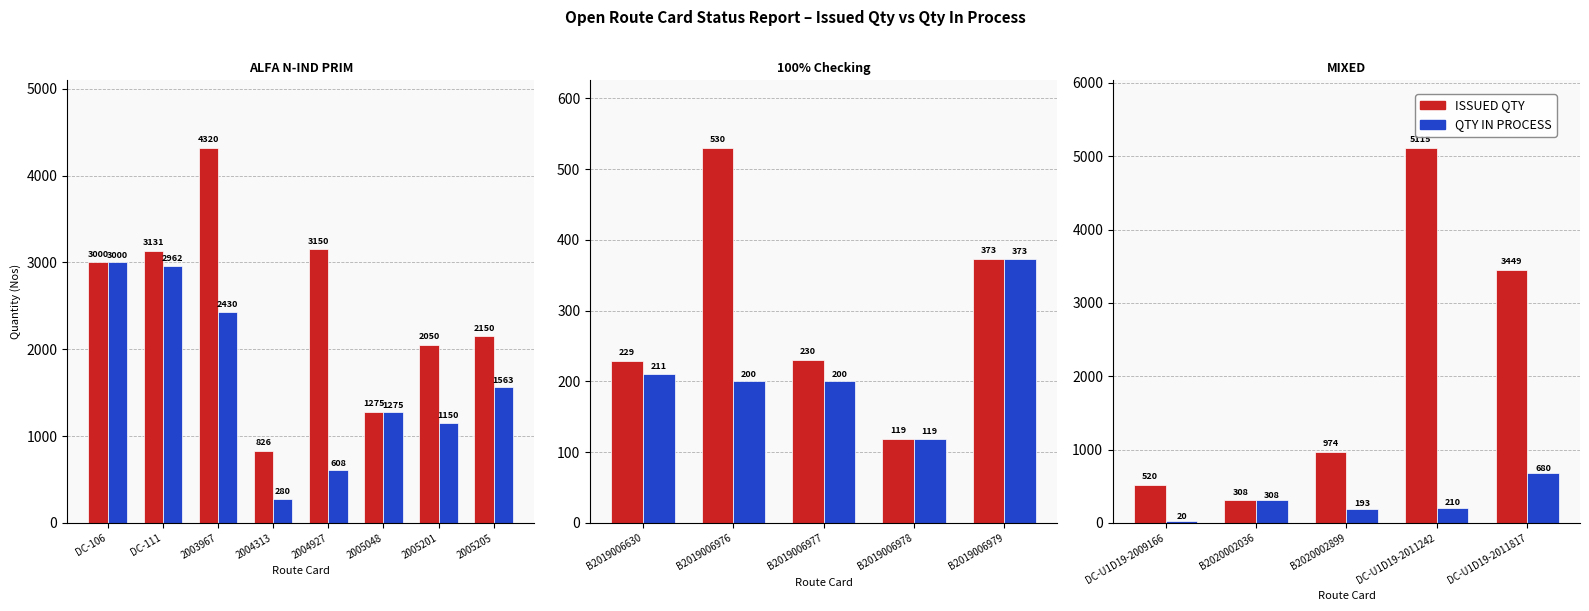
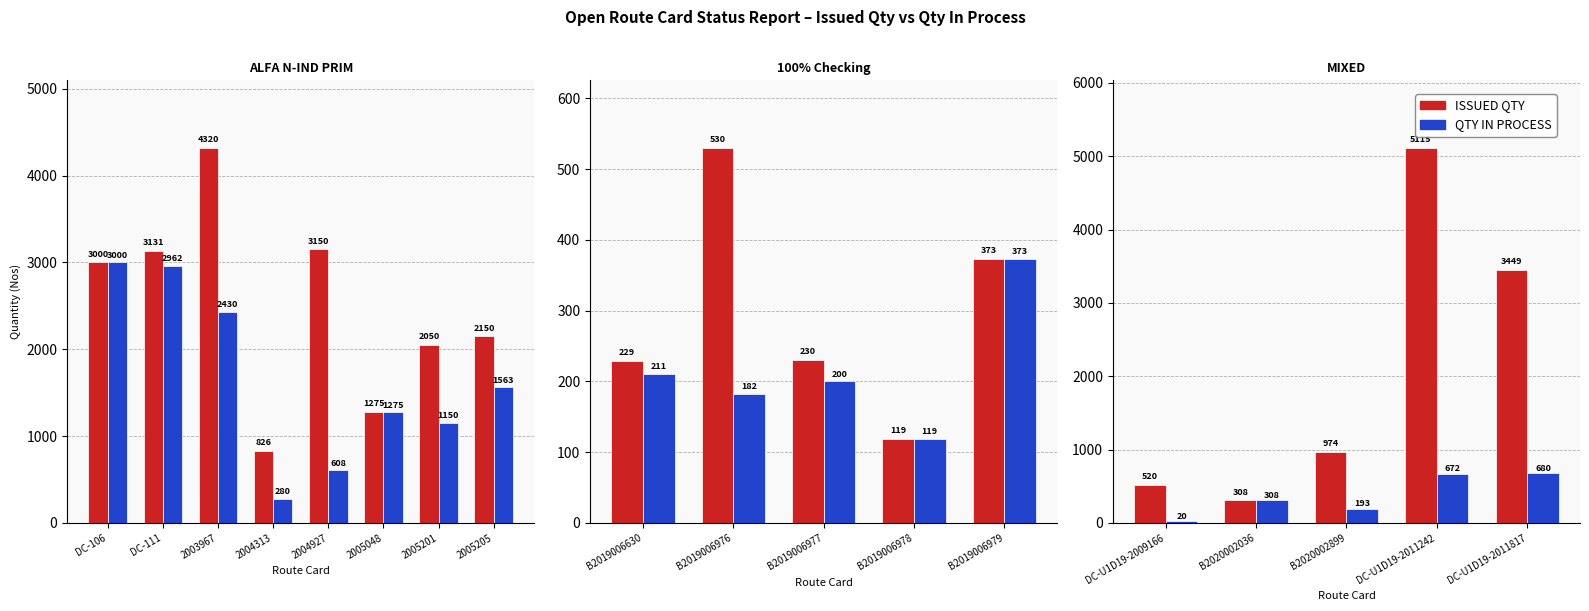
100% Checking, QTY IN PROCESS, B2019006976: 200 -> 182
MIXED, QTY IN PROCESS, DC-U1D19-2011242: 210 -> 672
